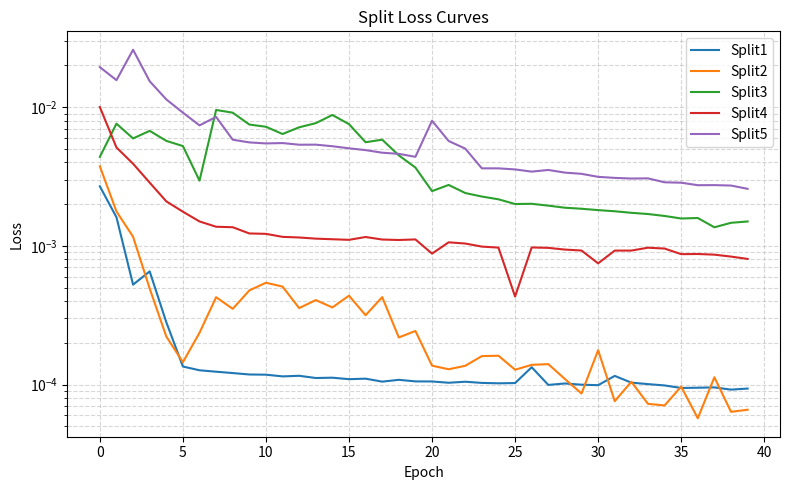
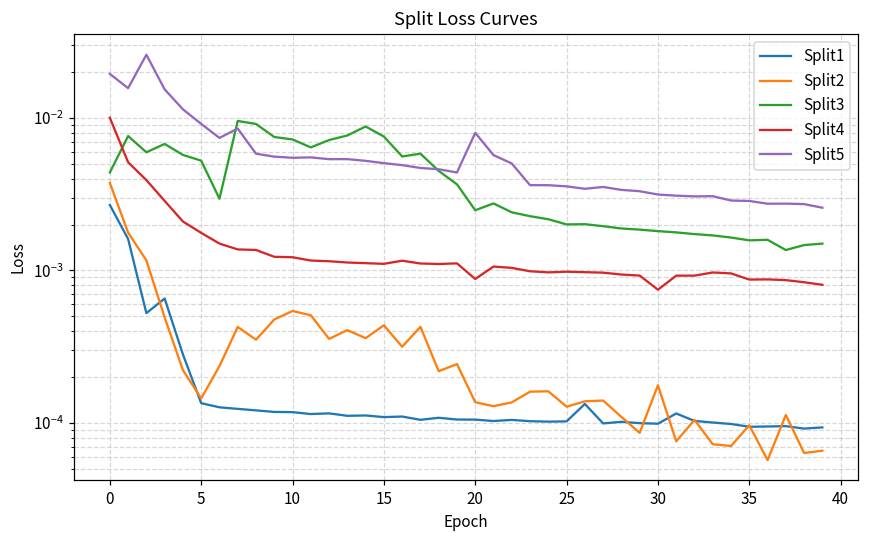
Split4, 25: 0.00043 -> 0.0010
